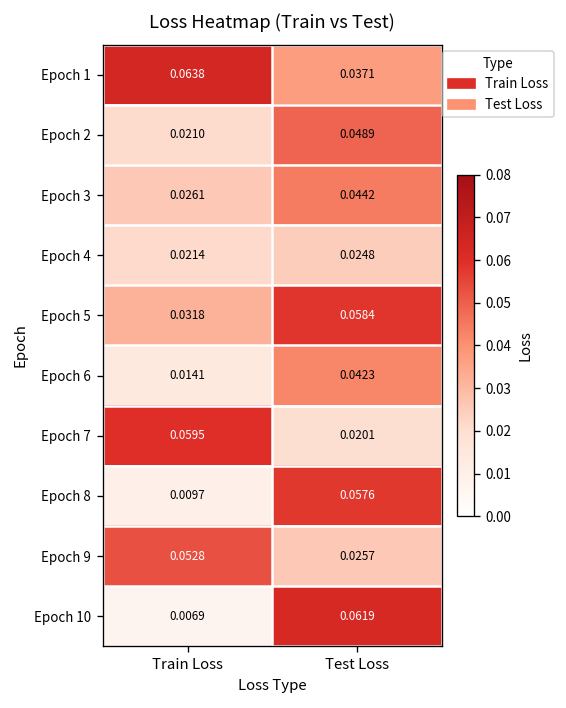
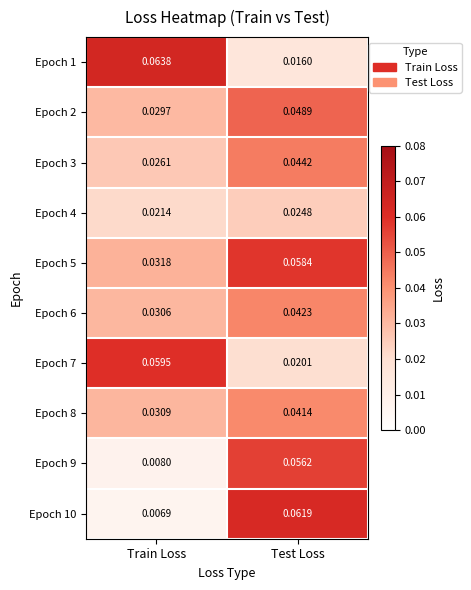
Epoch 1, Test Loss: 0.0371 -> 0.0160
Epoch 2, Train Loss: 0.0210 -> 0.0297
Epoch 6, Train Loss: 0.0141 -> 0.0306
Epoch 8, Train Loss: 0.0097 -> 0.0309
Epoch 8, Test Loss: 0.0576 -> 0.0414
Epoch 9, Train Loss: 0.0528 -> 0.0080
Epoch 9, Test Loss: 0.0257 -> 0.0562
